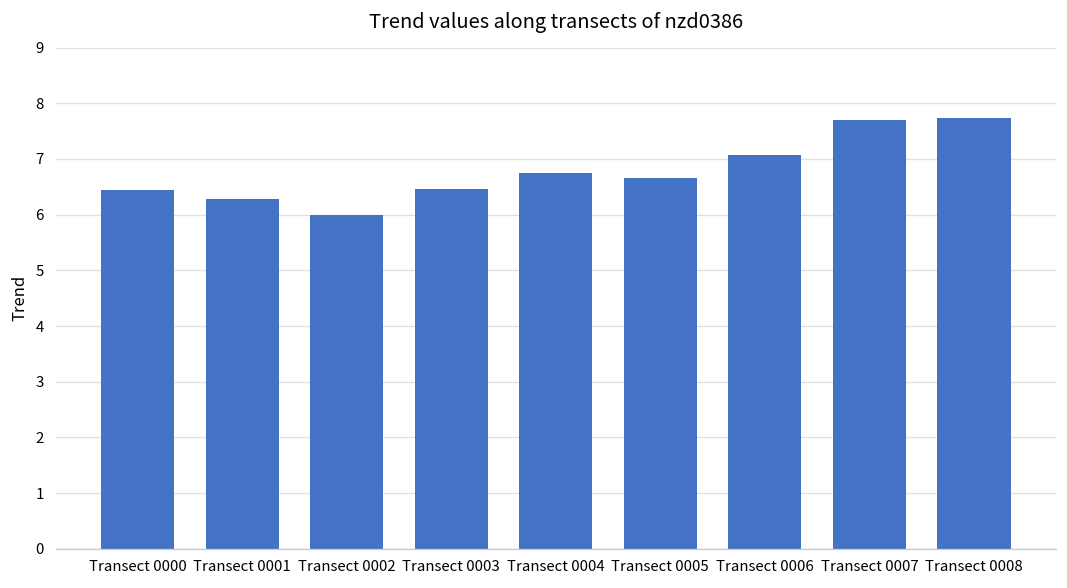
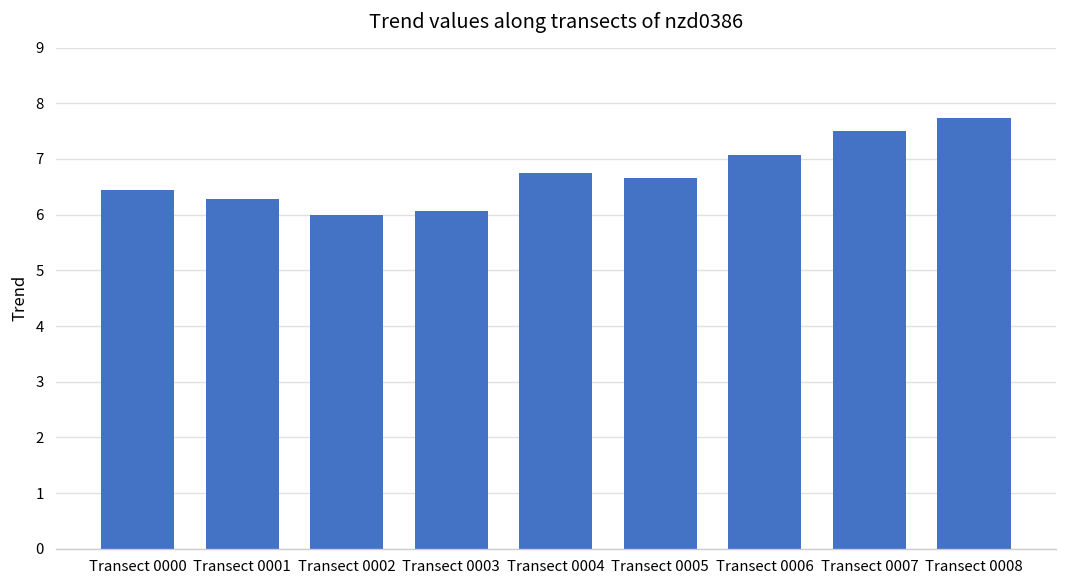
Transect 0003: 6.5 -> 6.1
Transect 0007: 7.7 -> 7.5
